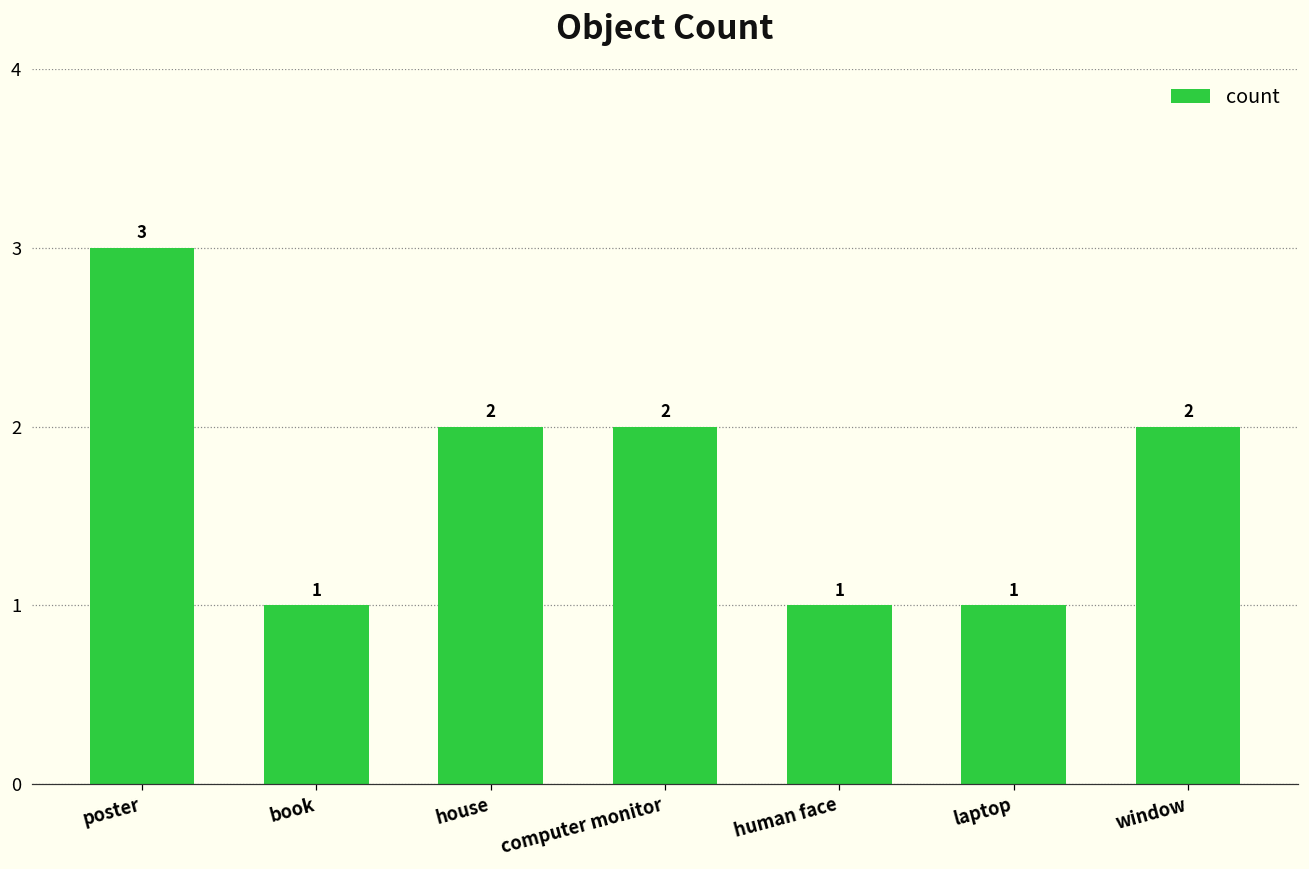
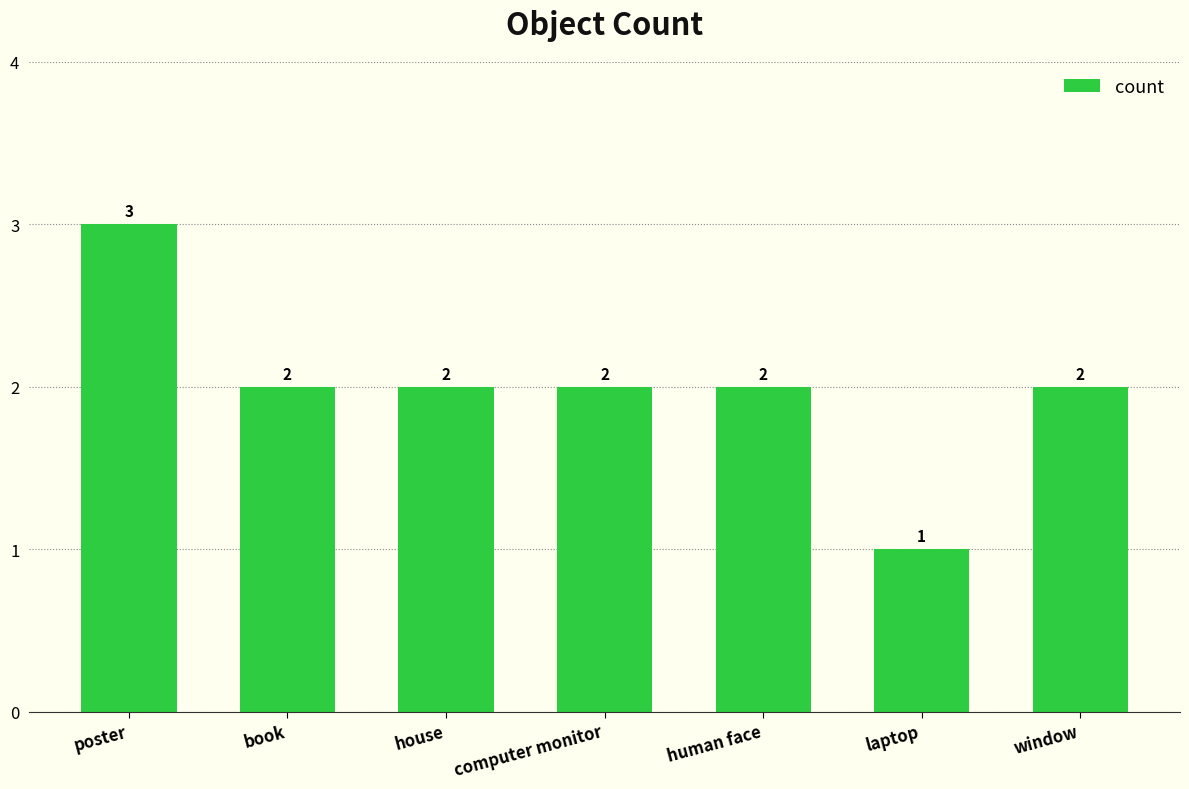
book: 1 -> 2
human face: 1 -> 2
